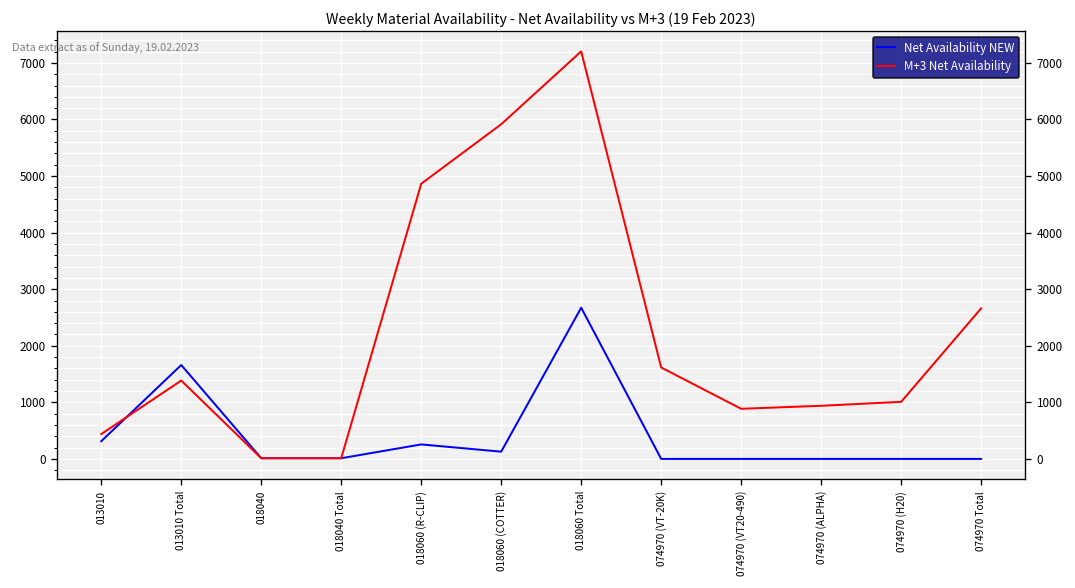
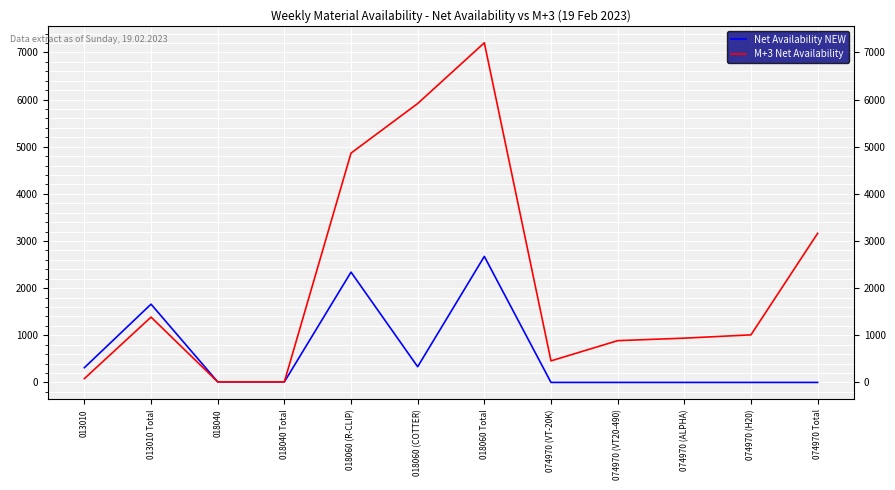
M+3 Net Availability, 013010: 400 -> 100
Net Availability NEW, 018060 (R-CLIP): 300 -> 2300
Net Availability NEW, 018060 (COTTER): 100 -> 300
M+3 Net Availability, 074970 (VT-20K): 1600 -> 500
M+3 Net Availability, 074970 Total: 2700 -> 3200
